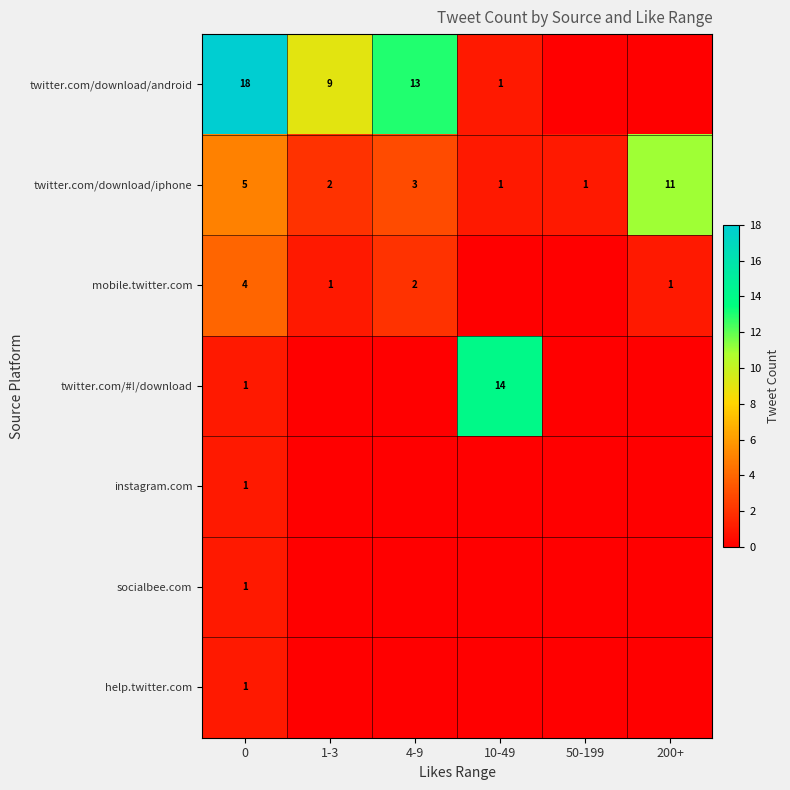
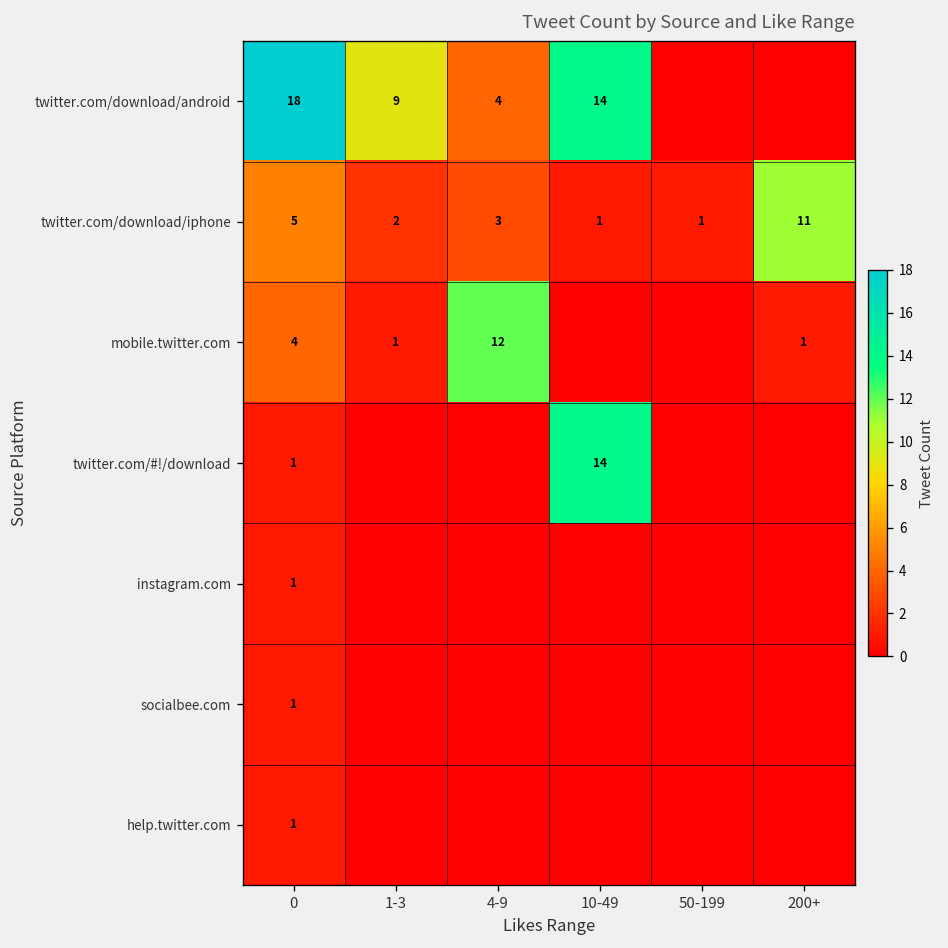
twitter.com/download/android, 4-9: 13 -> 4
twitter.com/download/android, 10-49: 1 -> 14
mobile.twitter.com, 4-9: 2 -> 12
